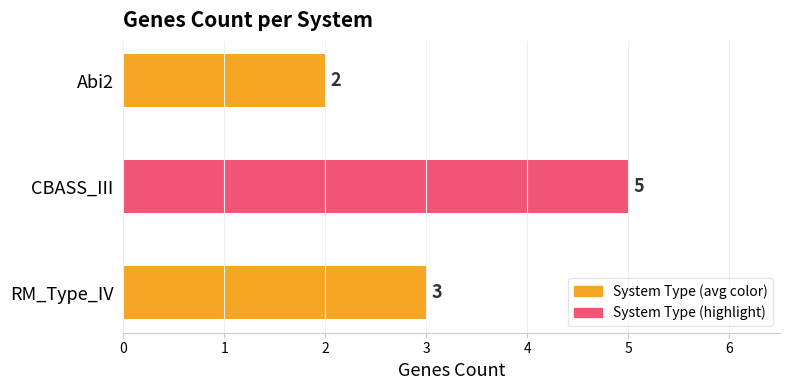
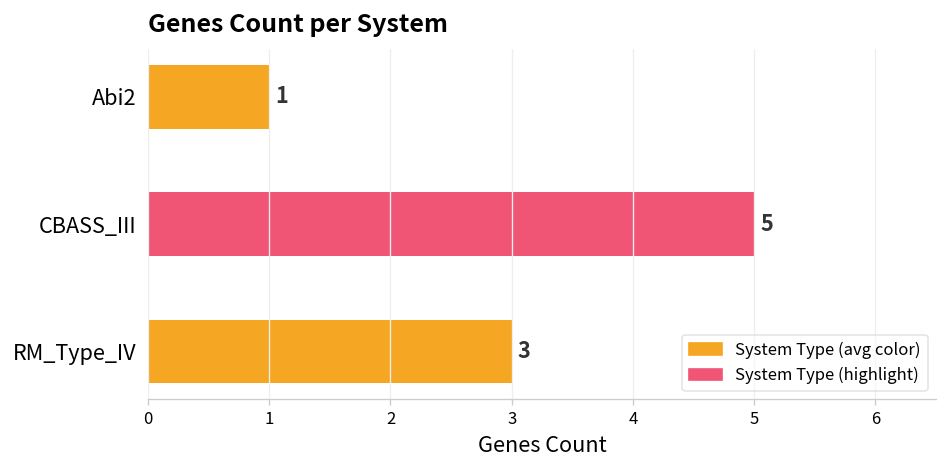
Abi2: 2 -> 1
